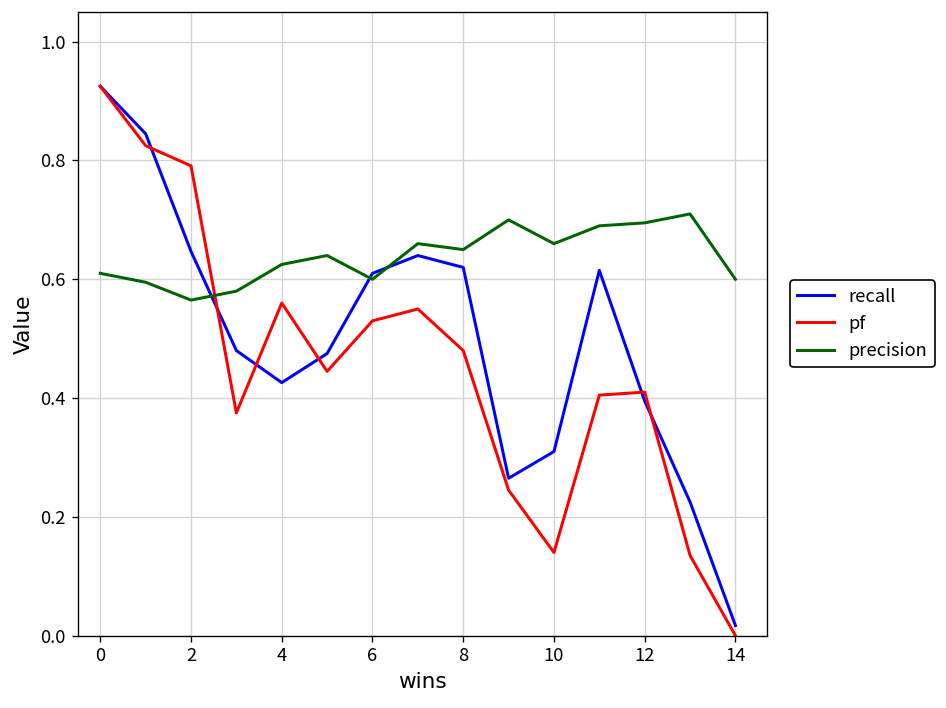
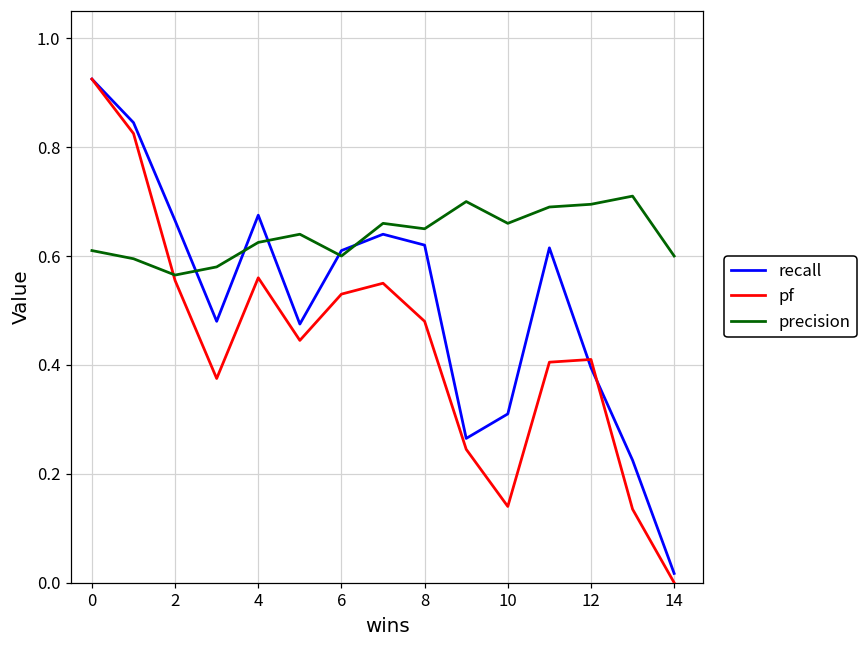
recall, 2: 0.65 -> 0.67
pf, 2: 0.79 -> 0.56
recall, 4: 0.43 -> 0.68
